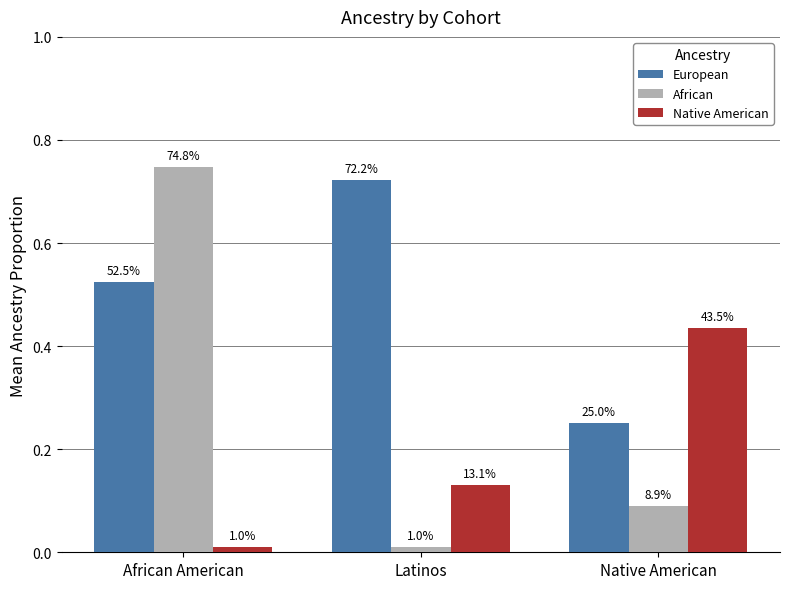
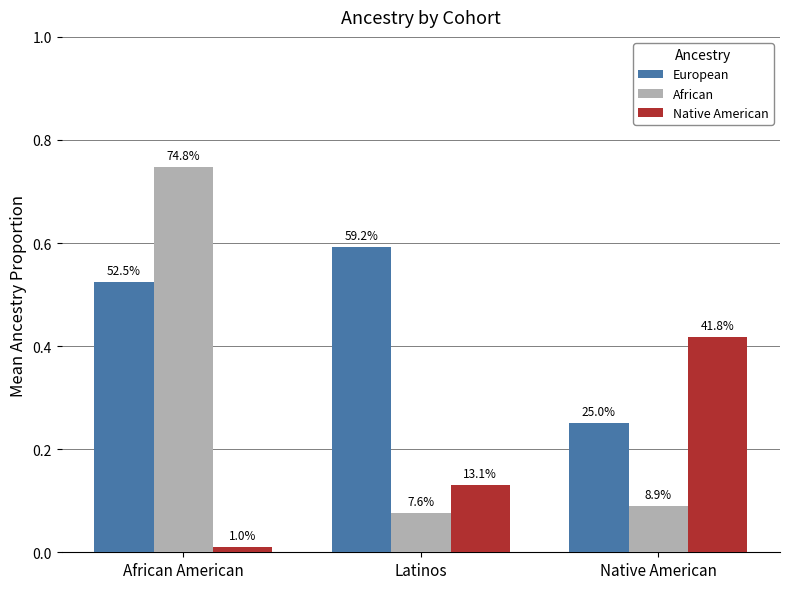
European, Latinos: 72.2% -> 59.2%
African, Latinos: 1.0% -> 7.6%
Native American, Native American: 43.5% -> 41.8%
